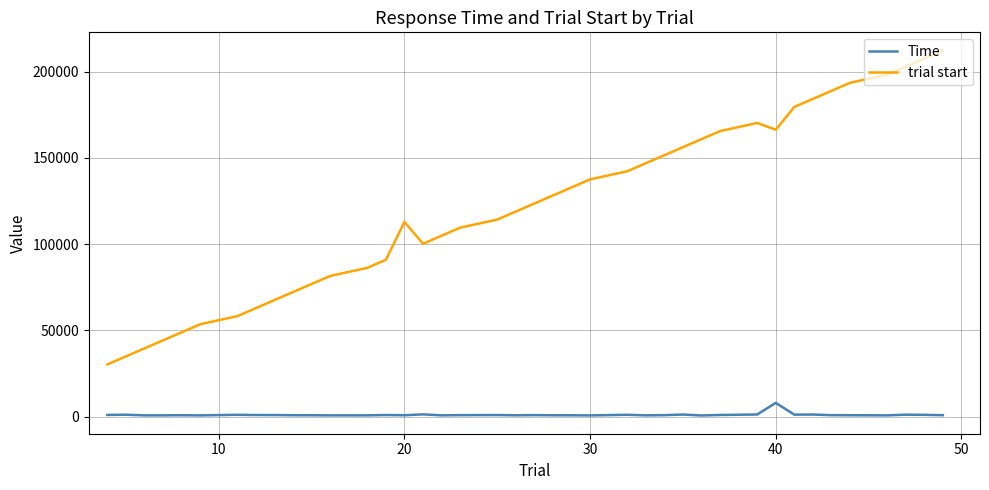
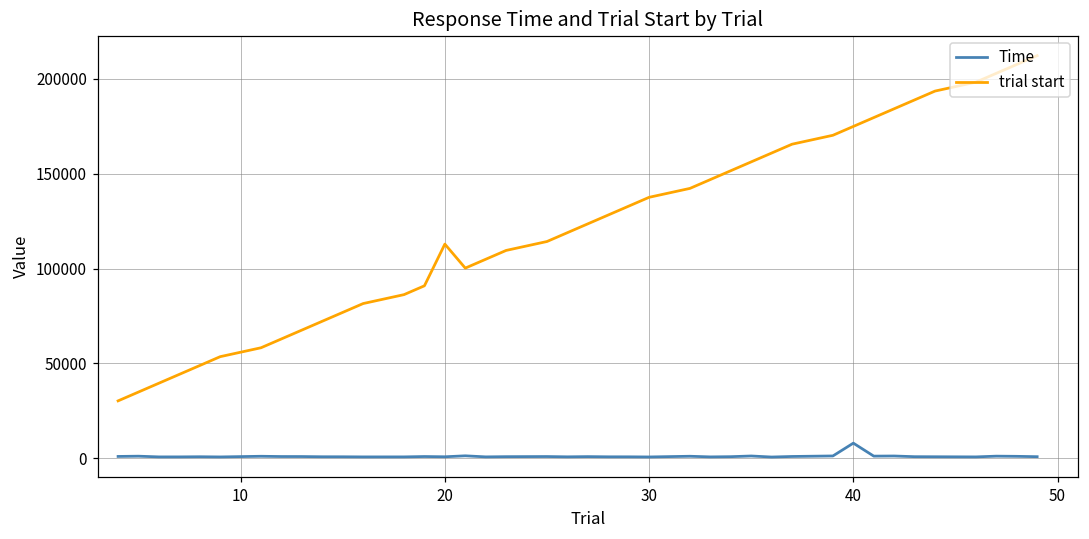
trial start, 40: 166000 -> 175000
